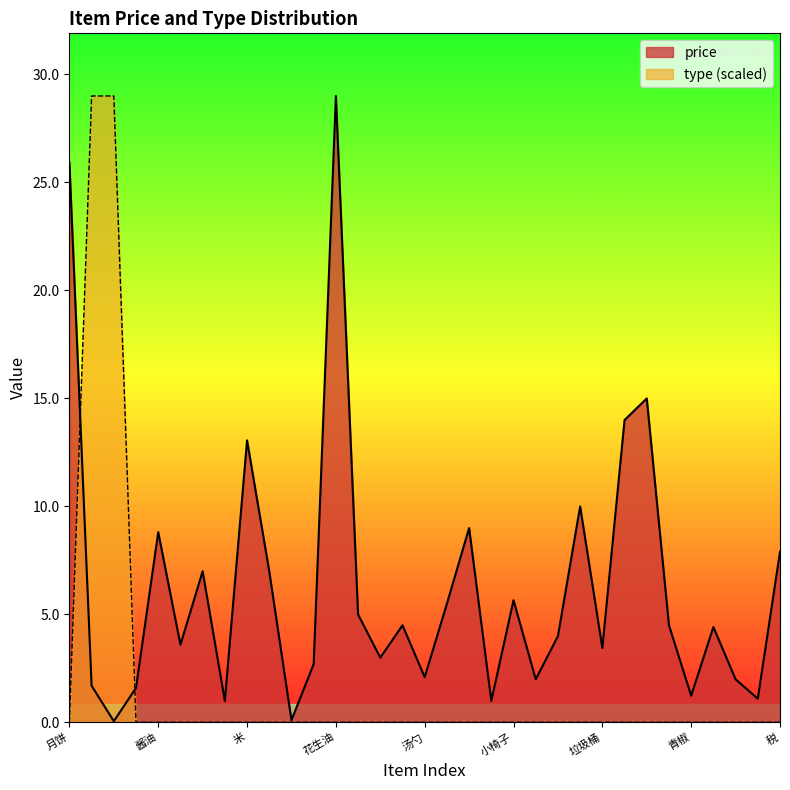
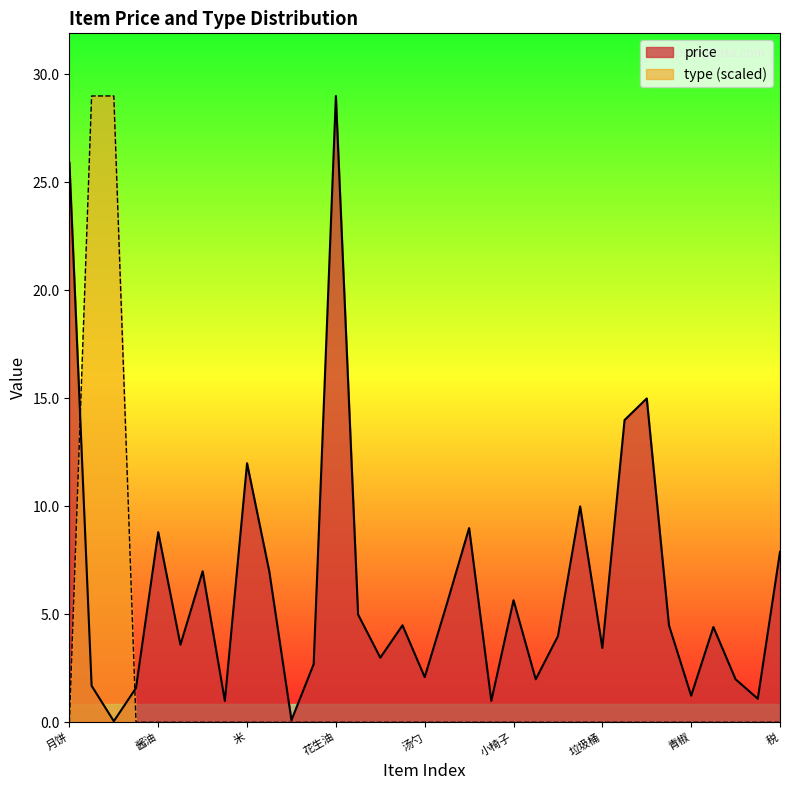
price, 米: 13.1 -> 12.0
